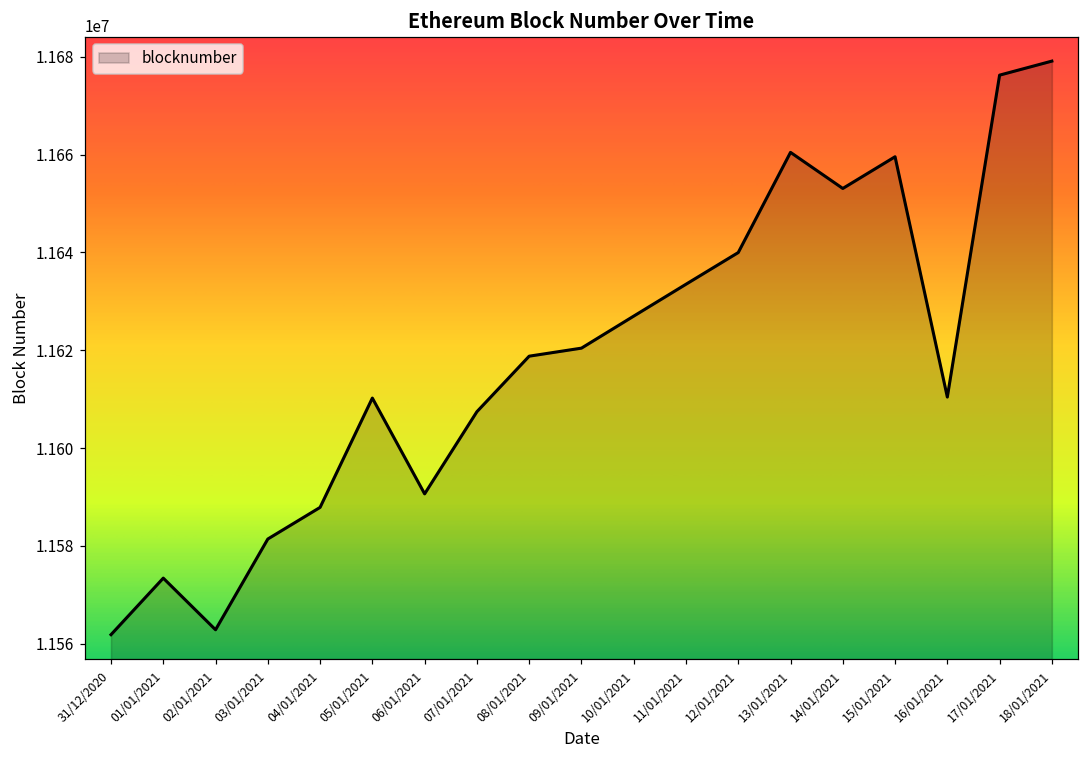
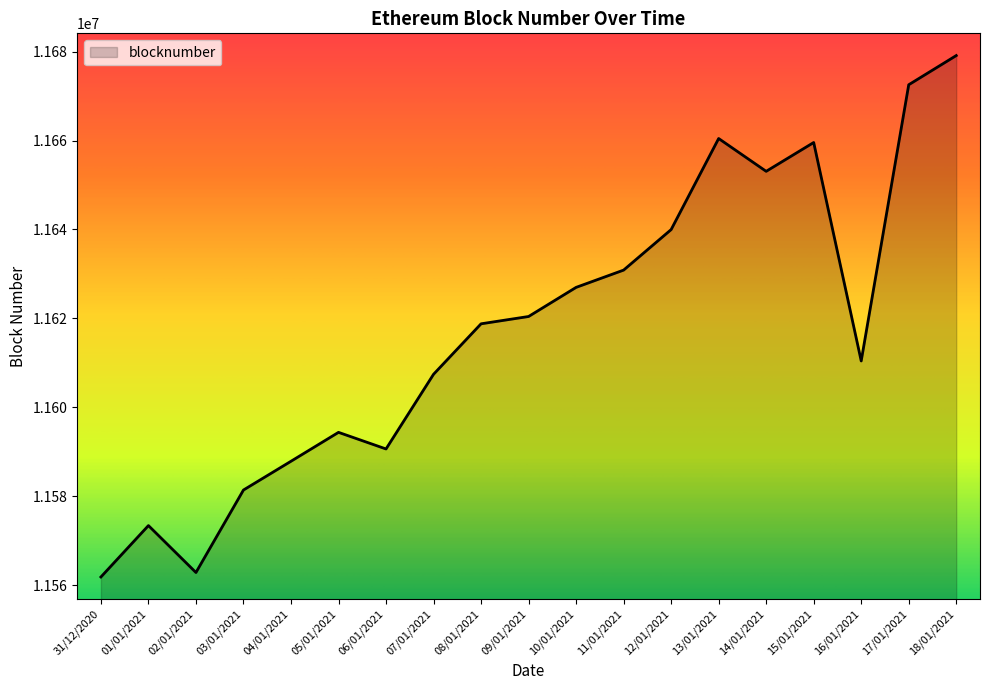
05/01/2021: 11610000 -> 11594000
11/01/2021: 11633000 -> 11631000
17/01/2021: 11676000 -> 11673000
